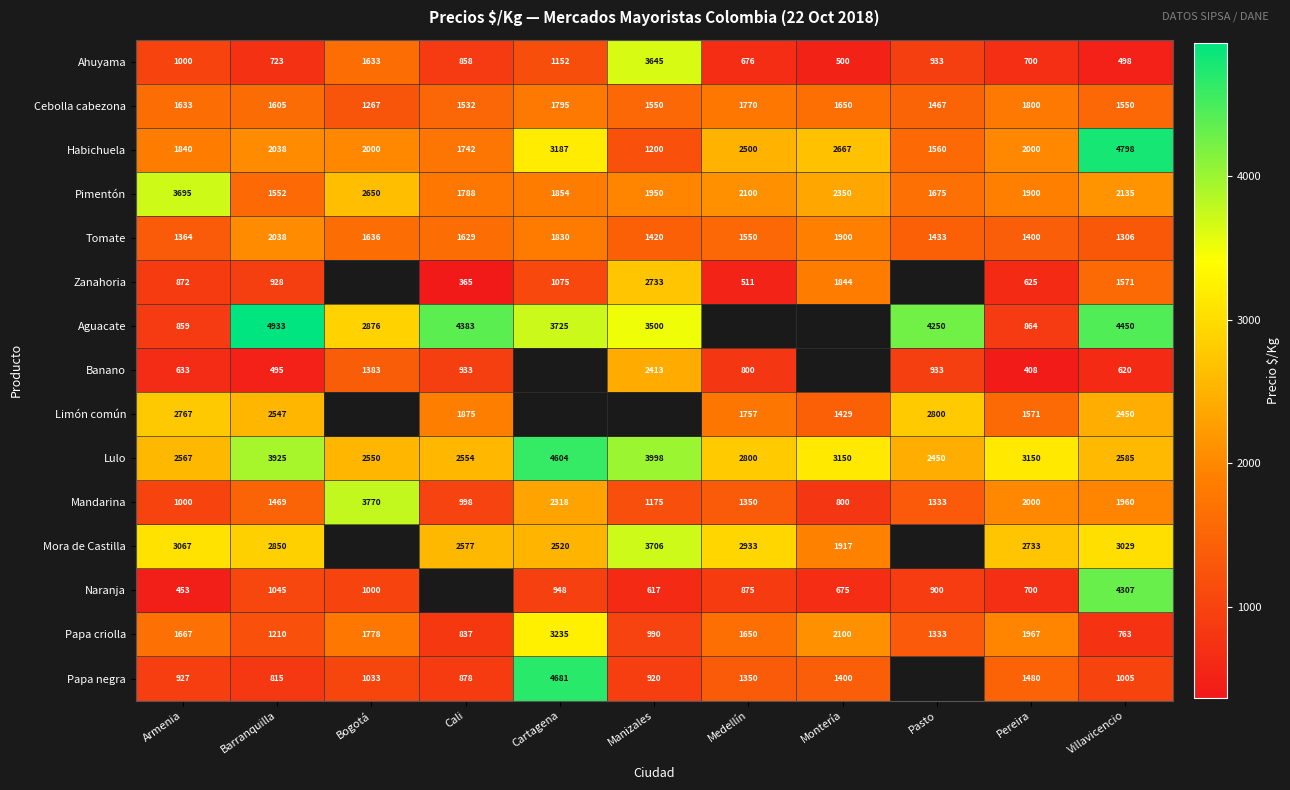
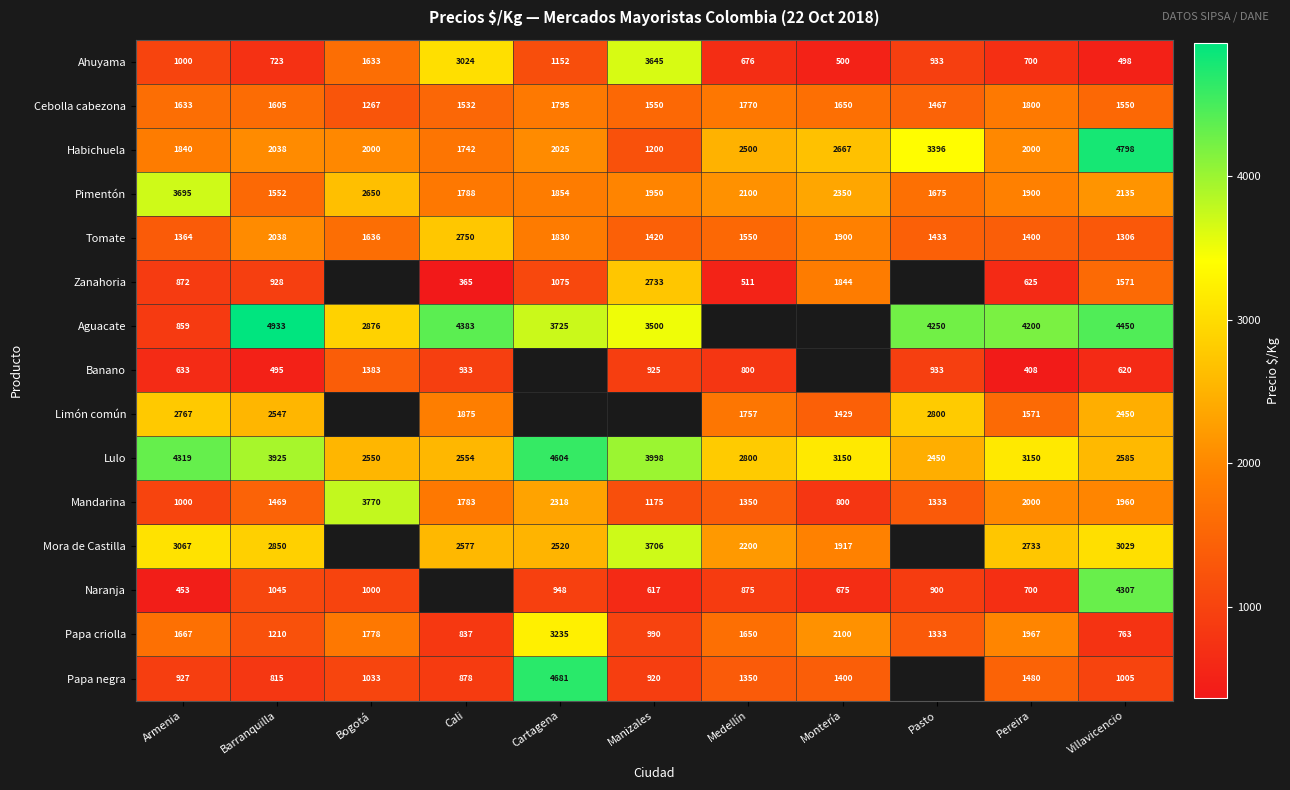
Ahuyama, Cali: 858 -> 3024
Habichuela, Cartagena: 3187 -> 2025
Habichuela, Pasto: 1560 -> 3396
Tomate, Cali: 1629 -> 2750
Aguacate, Pereira: 864 -> 4200
Banano, Manizales: 2413 -> 925
Lulo, Armenia: 2567 -> 4319
Mandarina, Cali: 998 -> 1783
Mora de Castilla, Medellín: 2933 -> 2200
